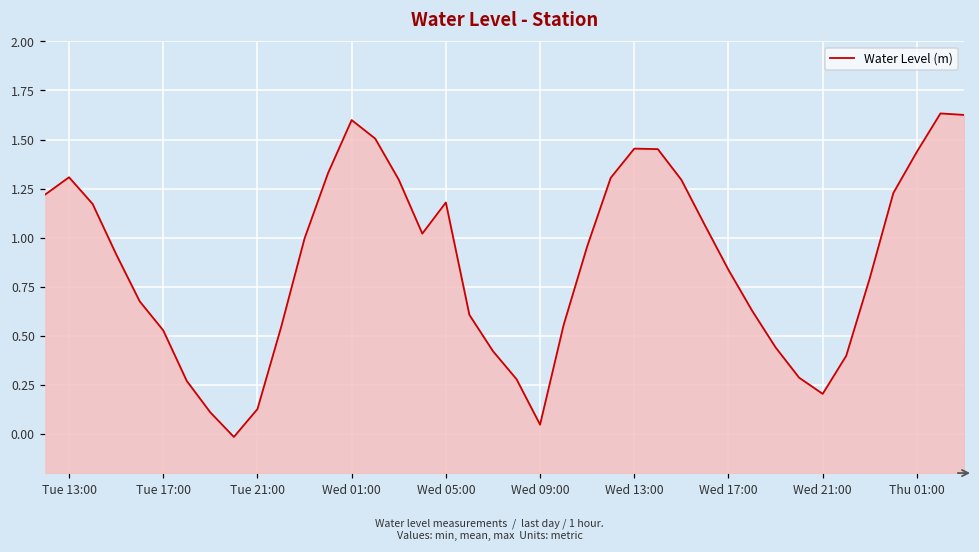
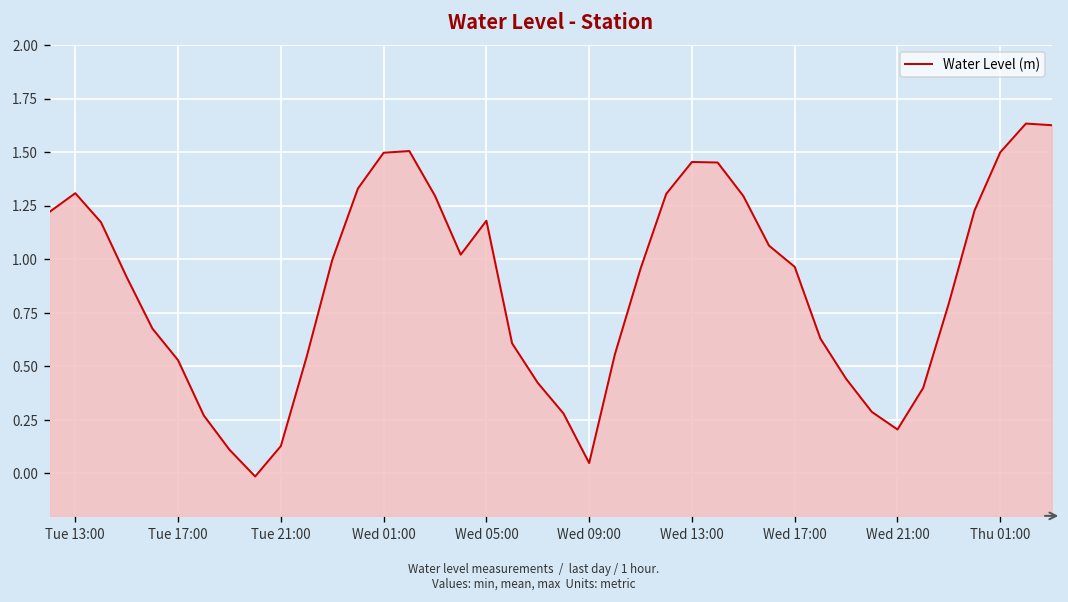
Wed 01:00: 1.60 -> 1.50
Wed 17:00: 0.84 -> 0.96
Thu 01:00: 1.44 -> 1.50
